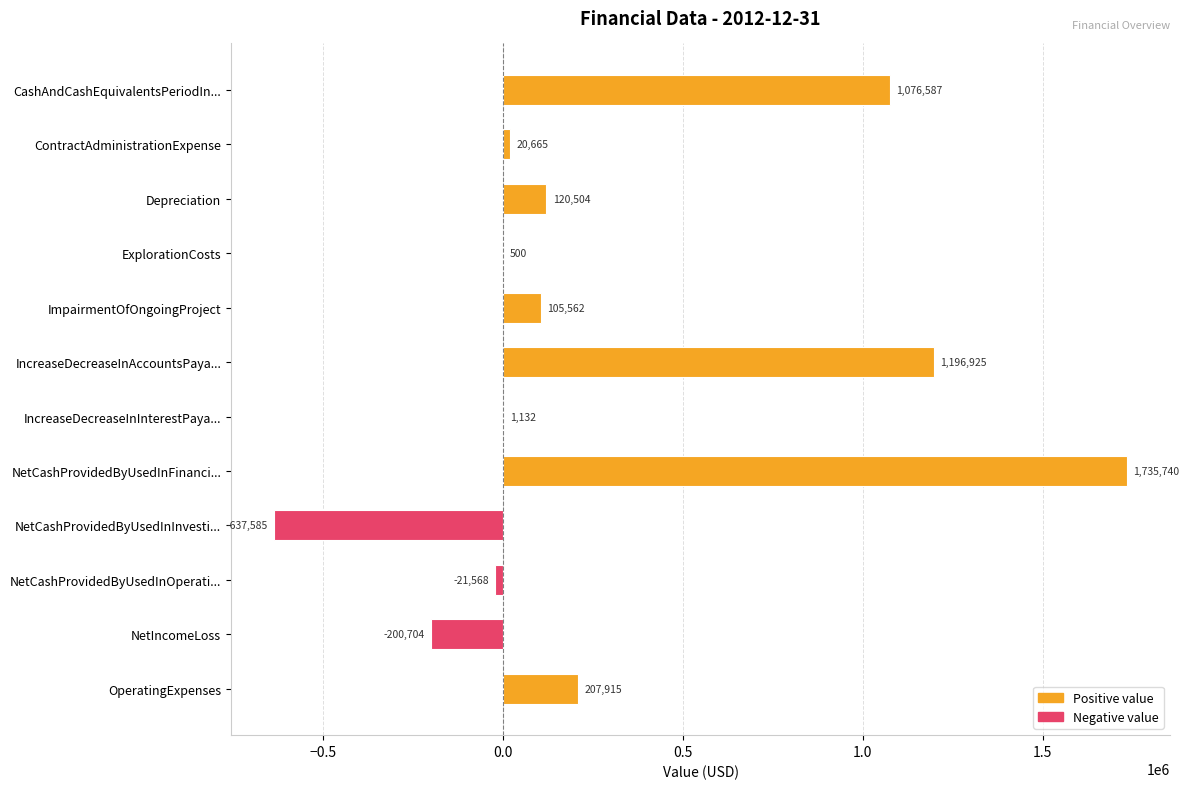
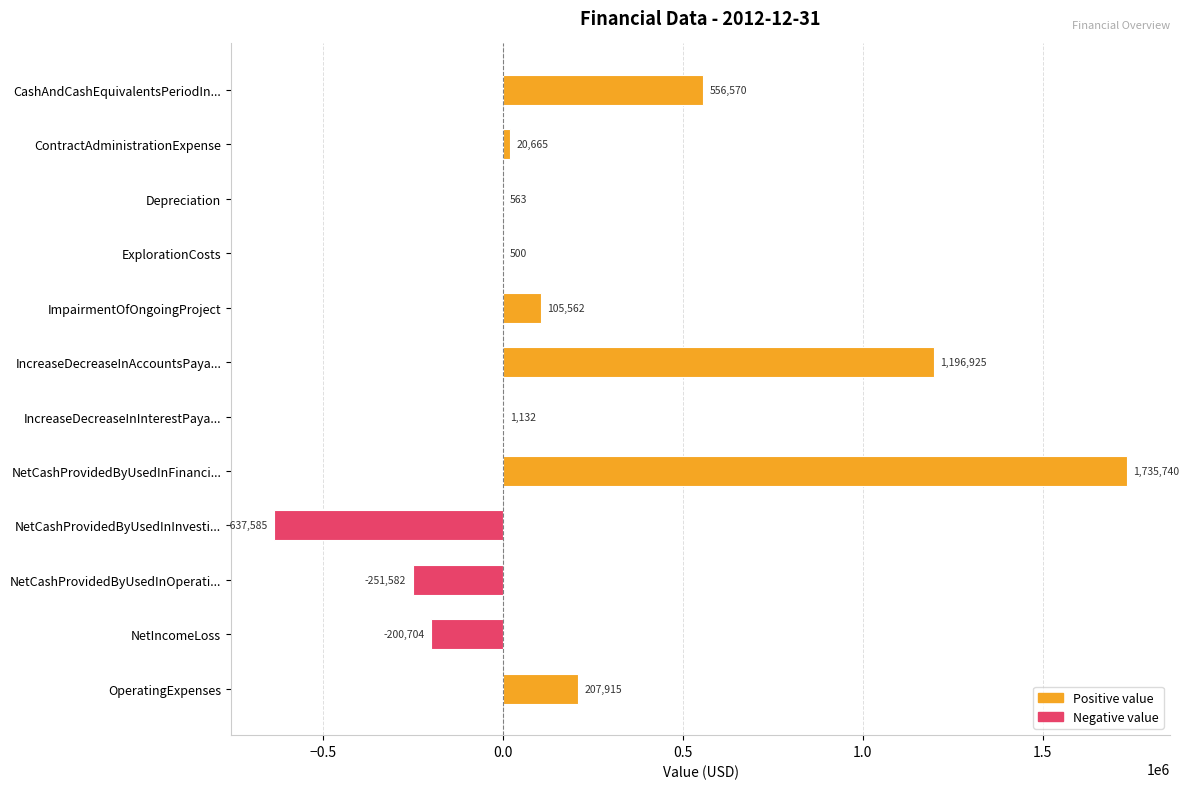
CashAndCashEquivalentsPeriodIn...: 1,076,587 -> 556,570
Depreciation: 120,504 -> 563
NetCashProvidedByUsedInOperati...: -21,568 -> -251,582
